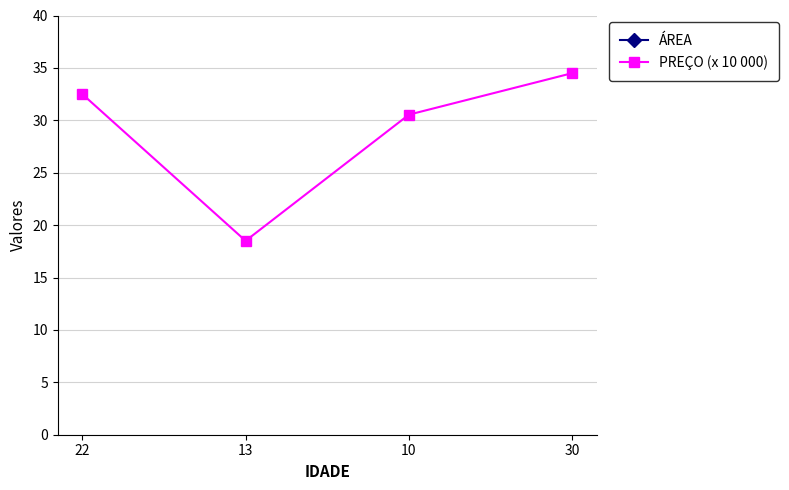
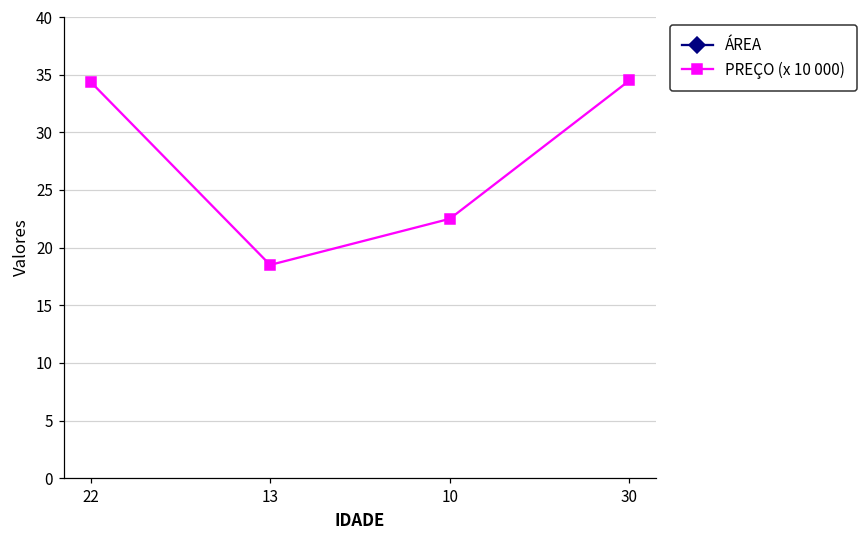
PREÇO (x 10 000), 22: 32.5 -> 34.4
PREÇO (x 10 000), 10: 30.5 -> 22.5
